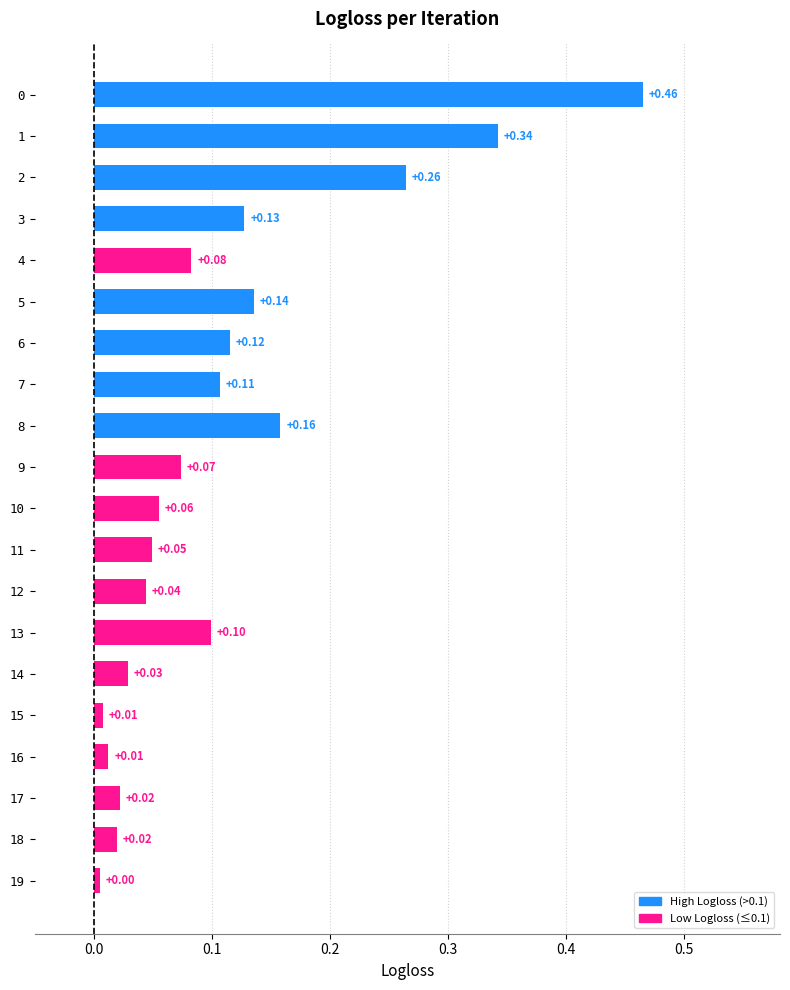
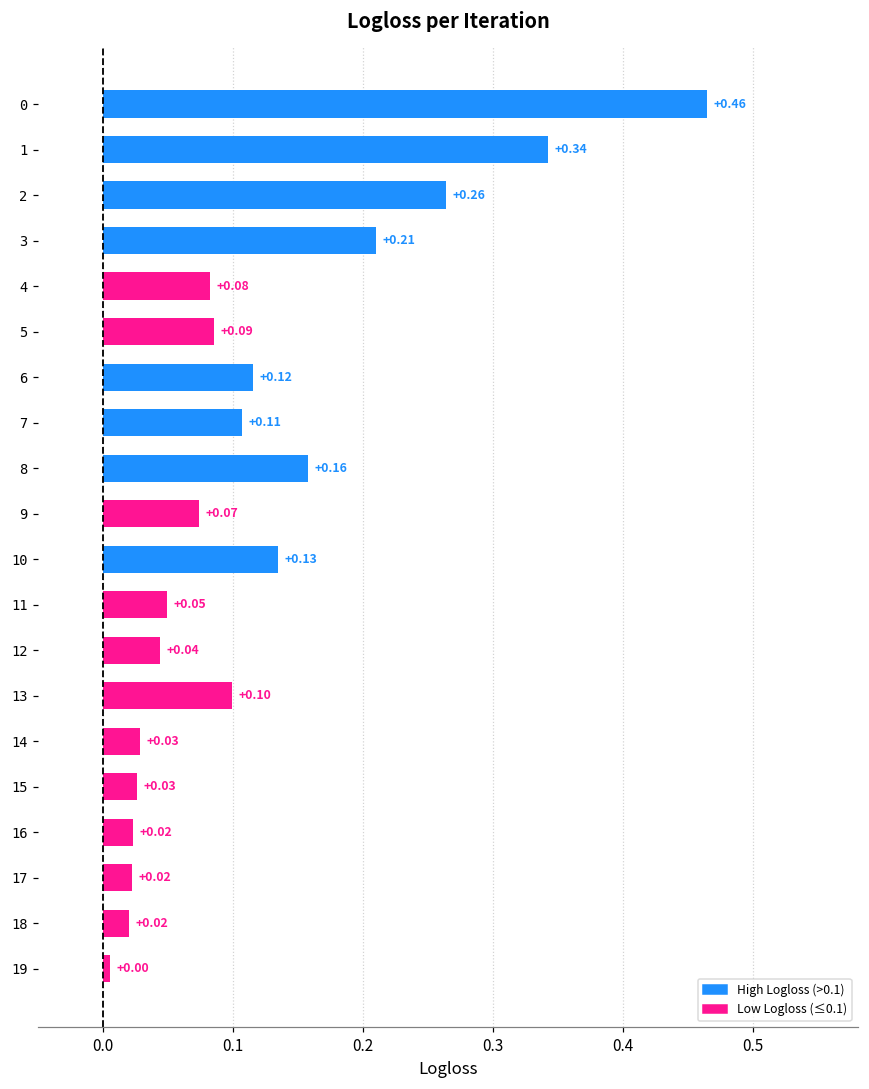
3: +0.13 -> +0.21
5: +0.14 -> +0.09
10: +0.06 -> +0.13
15: +0.01 -> +0.03
16: +0.01 -> +0.02
